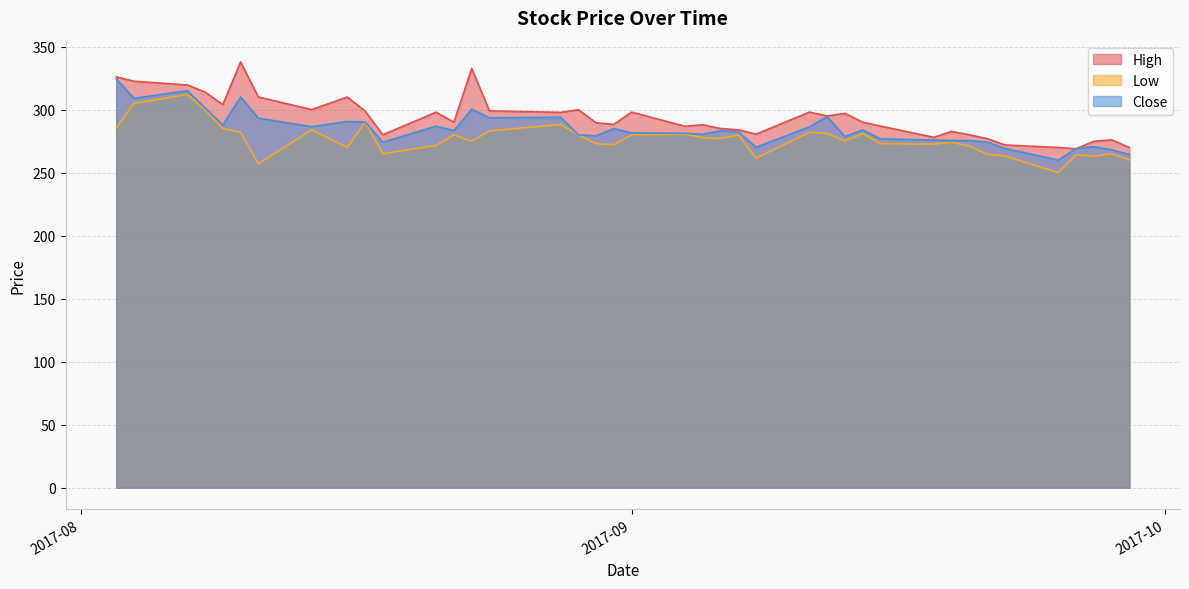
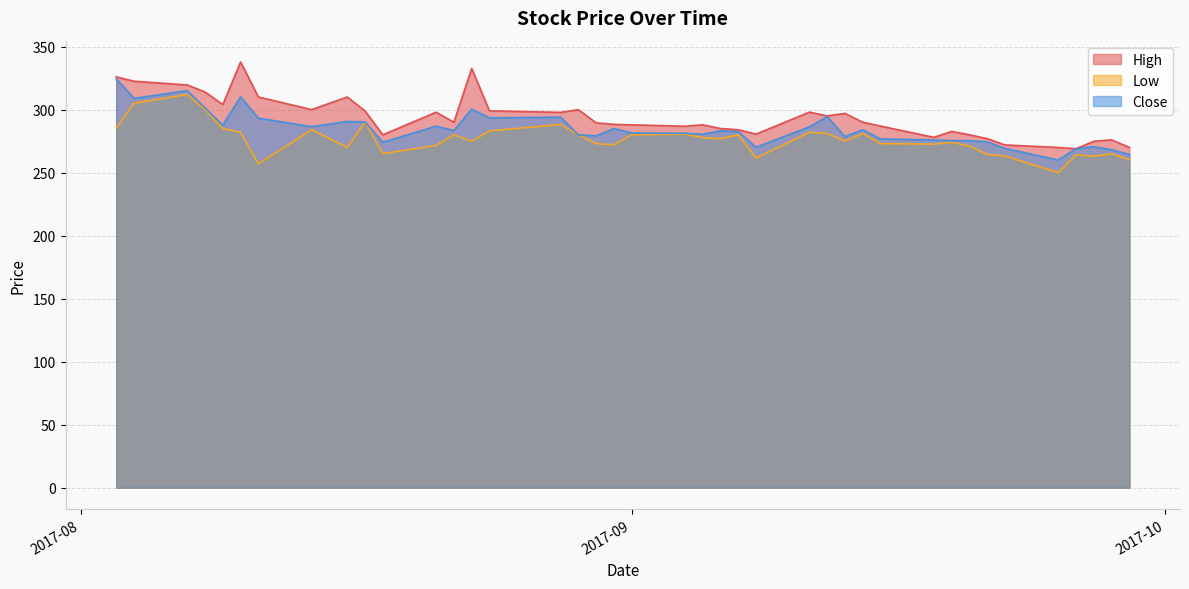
High, 2017-09: 298 -> 288
